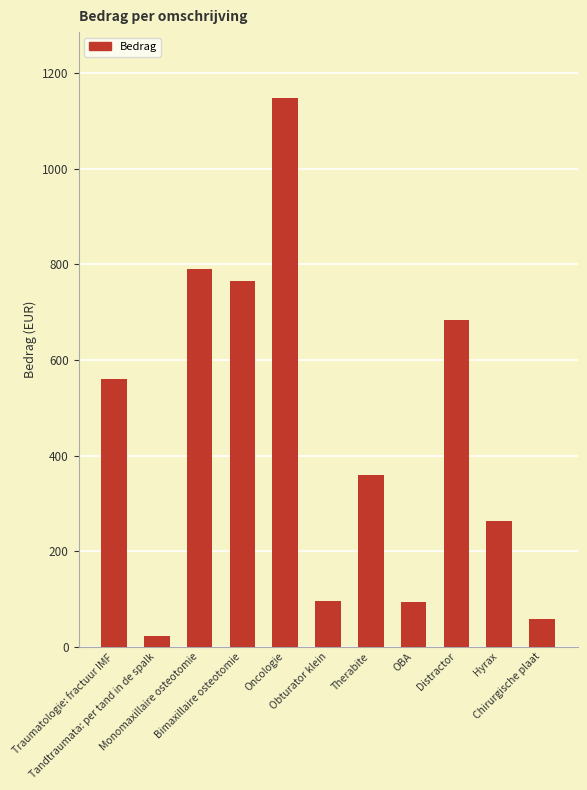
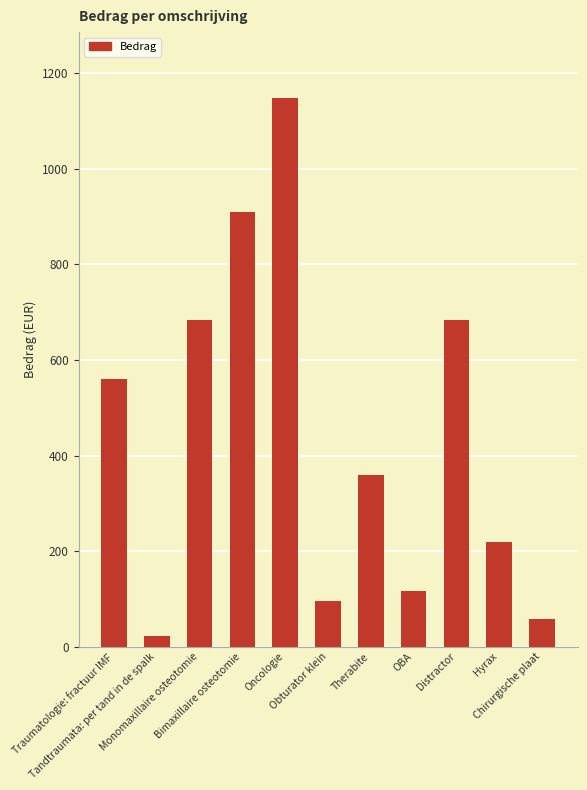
Monomaxillaire osteotomie: 790 -> 680
Bimaxillaire osteotomie: 770 -> 910
OBA: 90 -> 120
Hyrax: 260 -> 220
